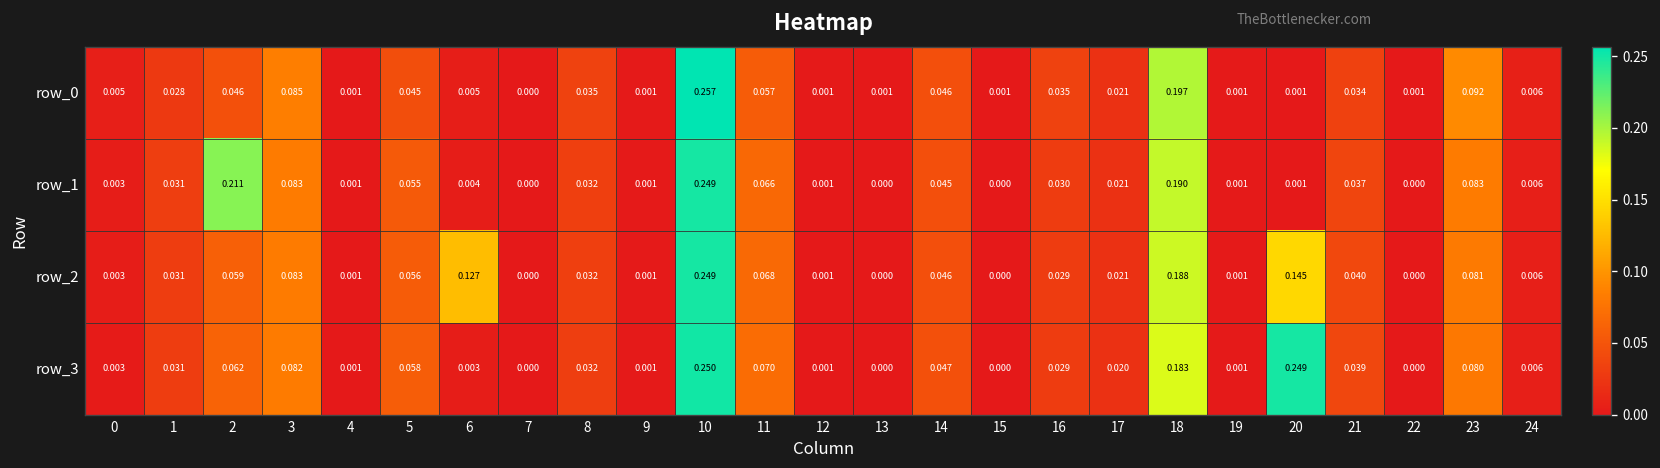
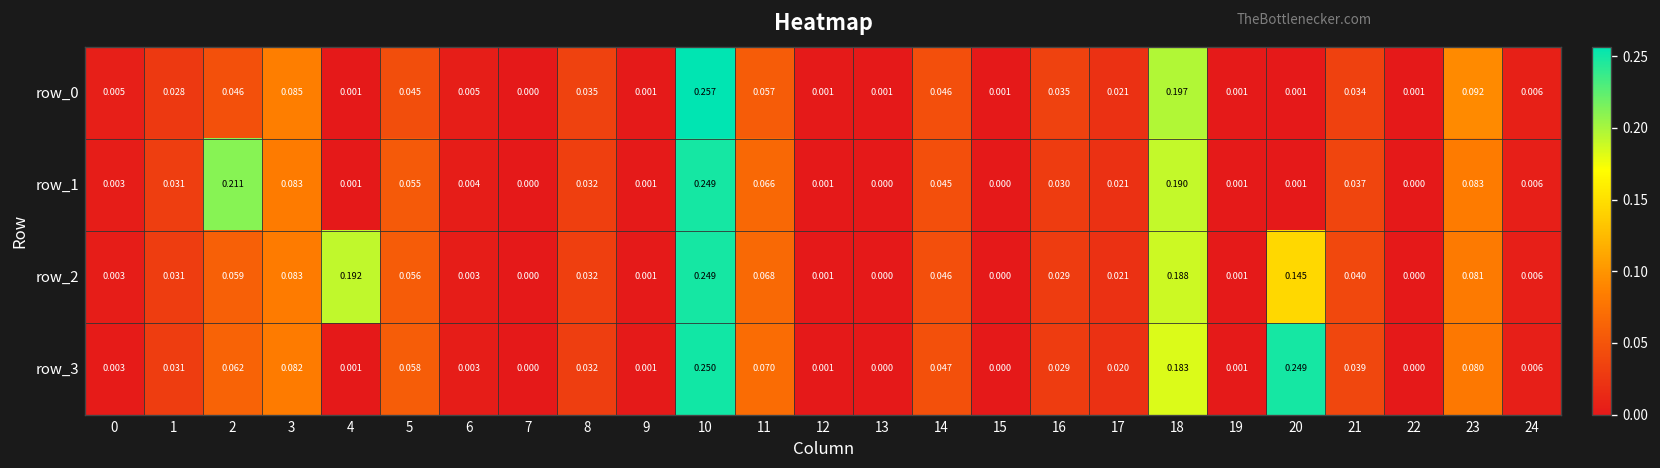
row_2, 4: 0.001 -> 0.192
row_2, 6: 0.127 -> 0.003
